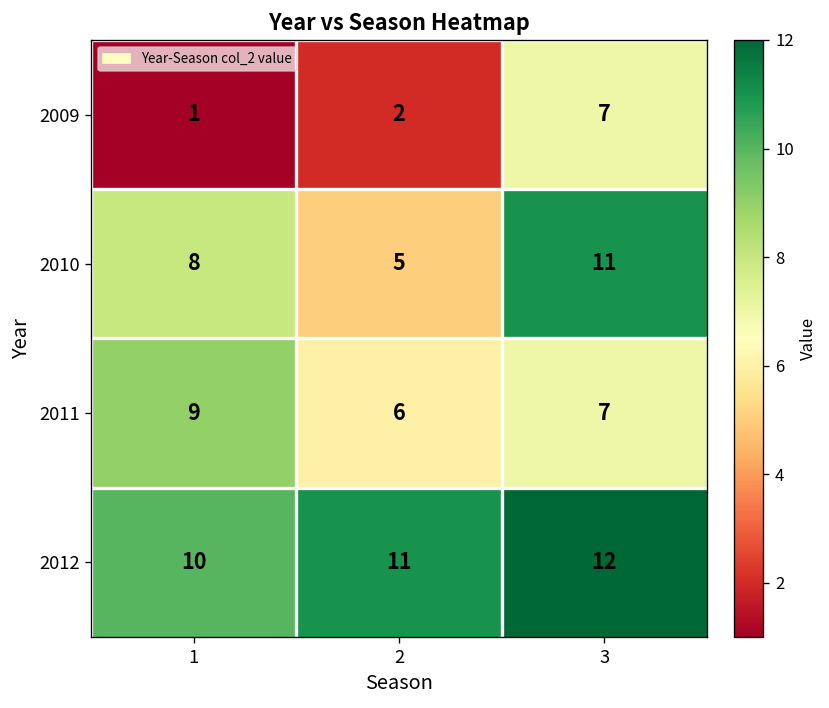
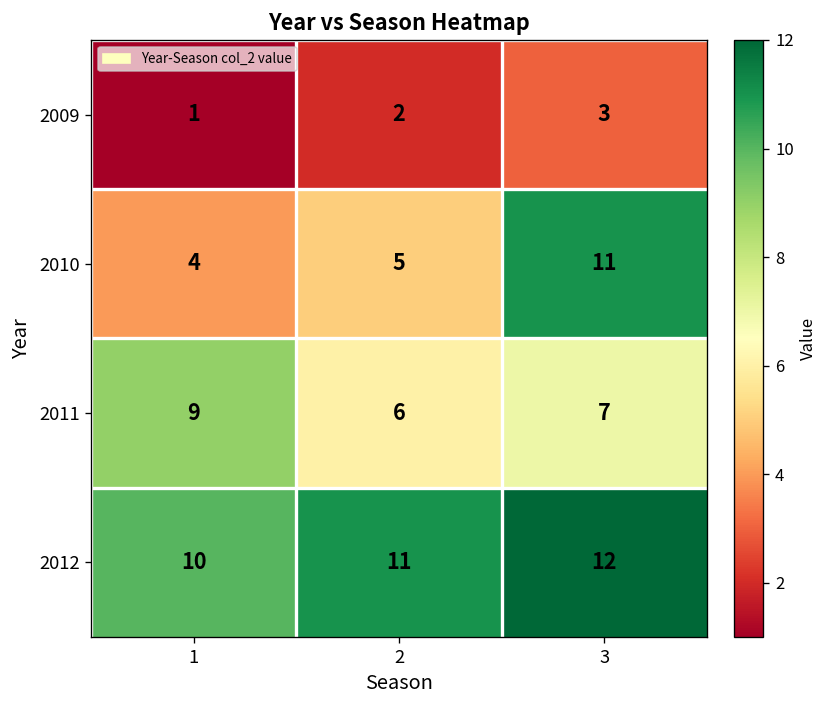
2009, 3: 7 -> 3
2010, 1: 8 -> 4
